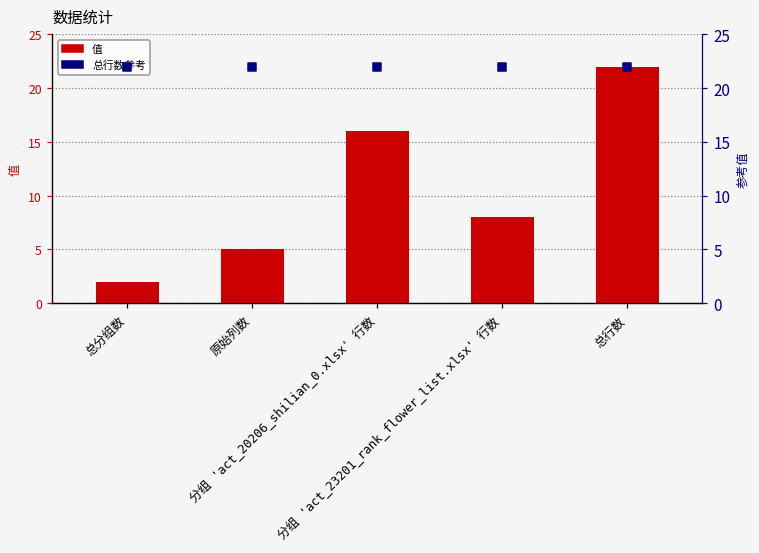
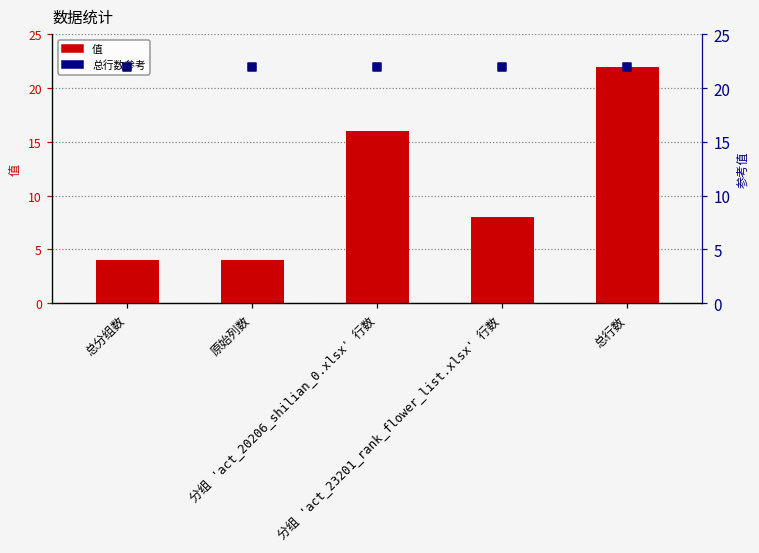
值, 总分组数: 2 -> 4
值, 原始列数: 5 -> 4
